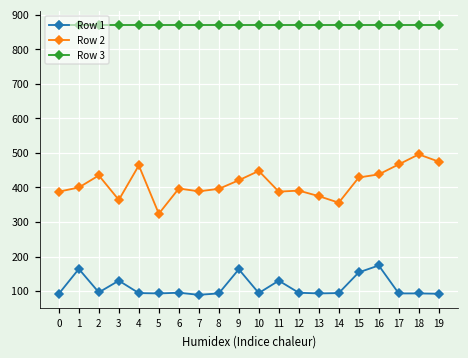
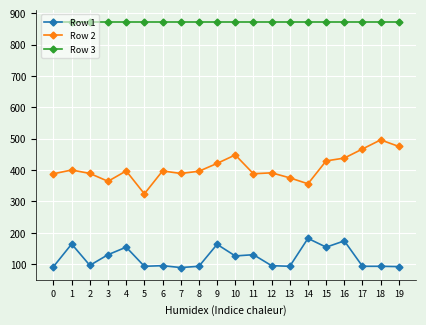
Row 2, 2: 440 -> 390
Row 1, 4: 90 -> 150
Row 2, 4: 460 -> 400
Row 1, 10: 90 -> 130
Row 1, 14: 90 -> 180
